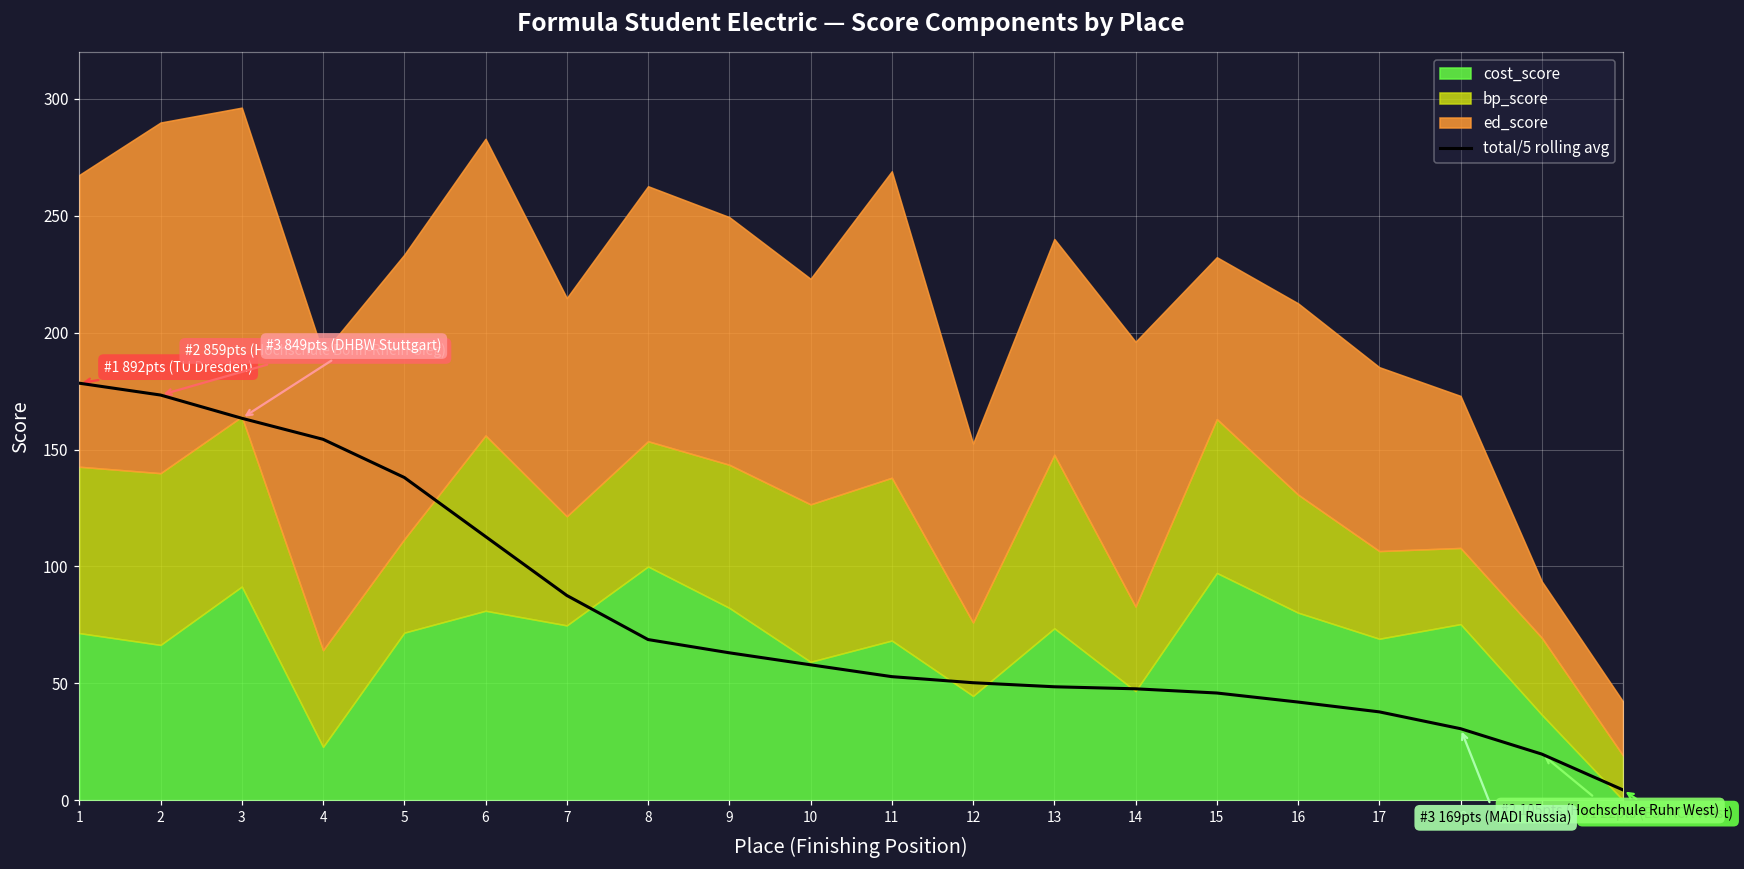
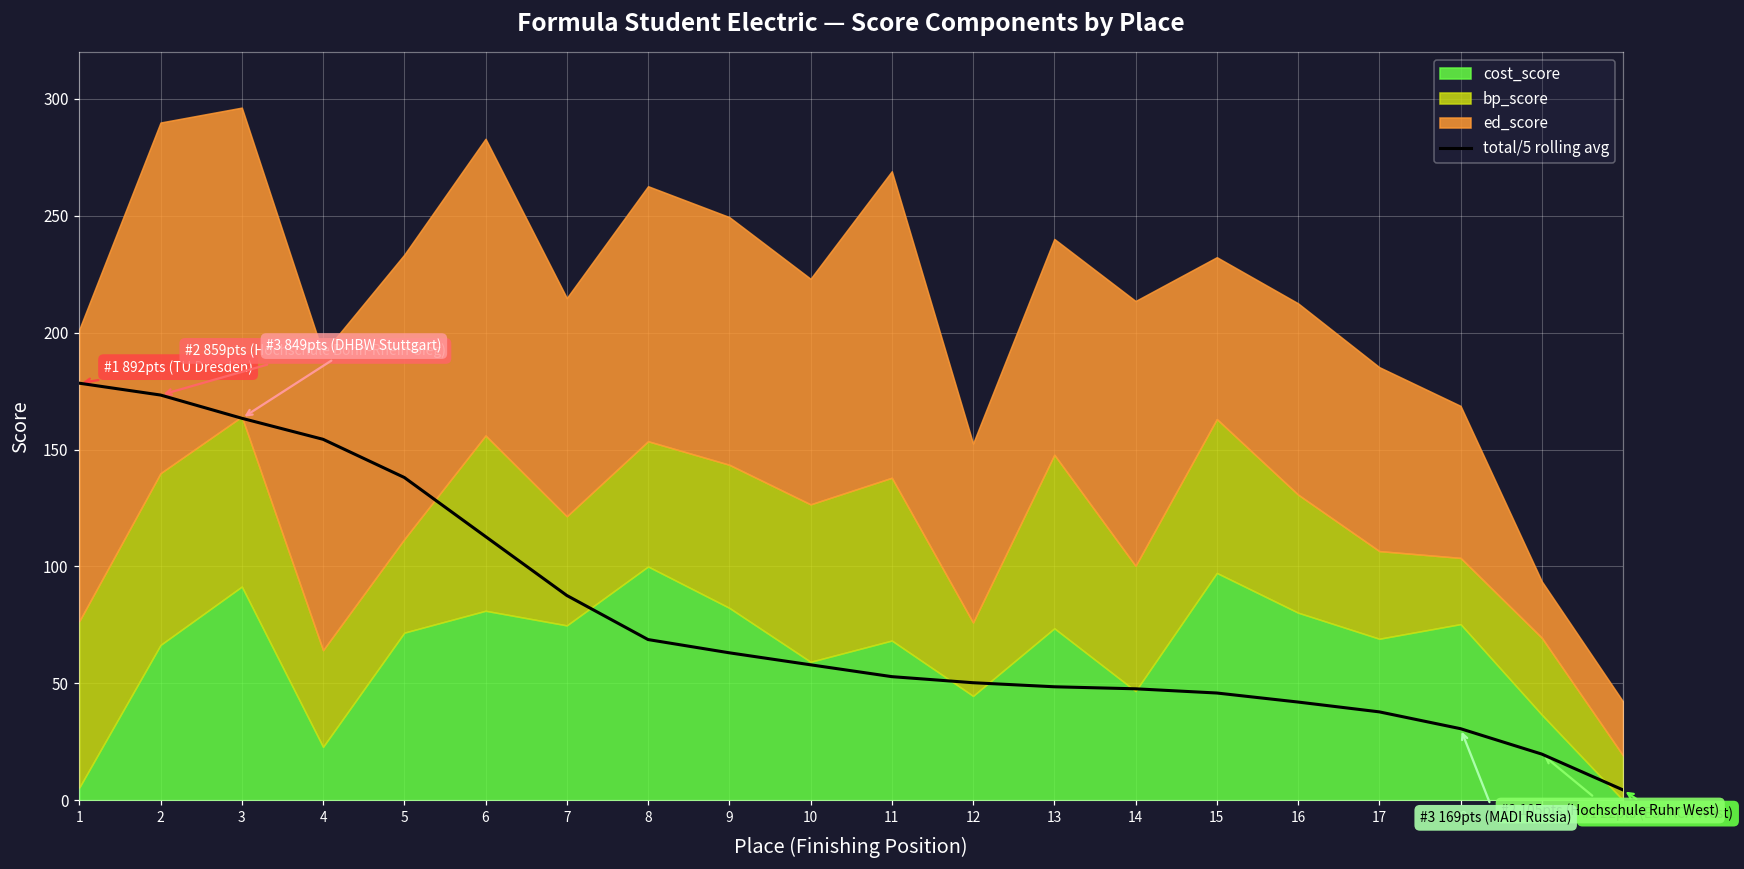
cost_score, 1: 71 -> 5
bp_score, 14: 36 -> 54
bp_score, 18: 33 -> 28
